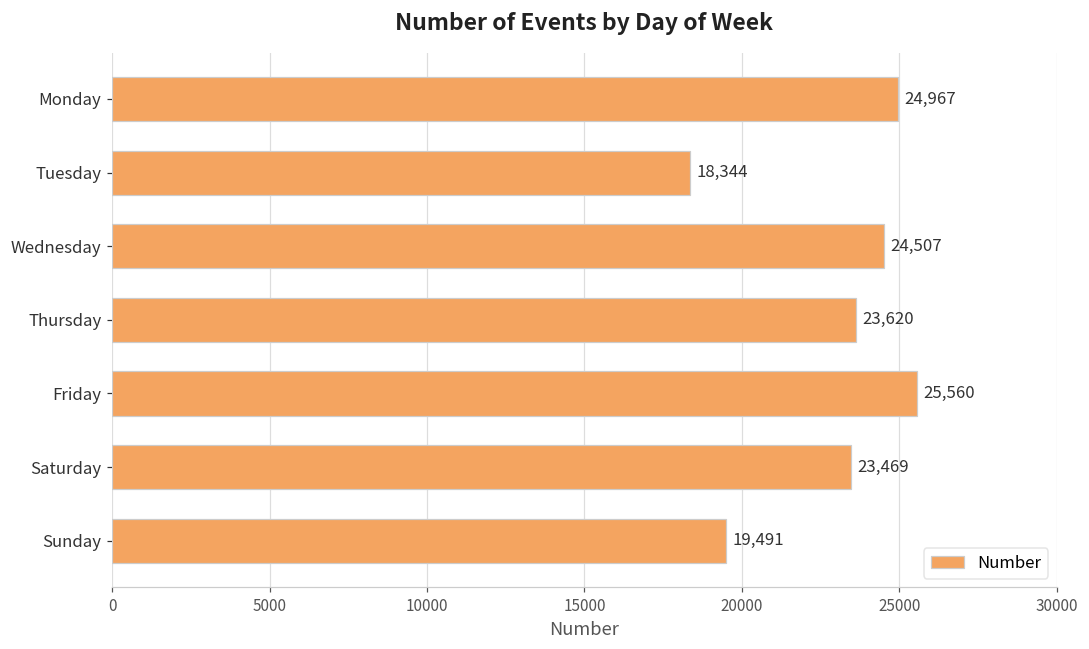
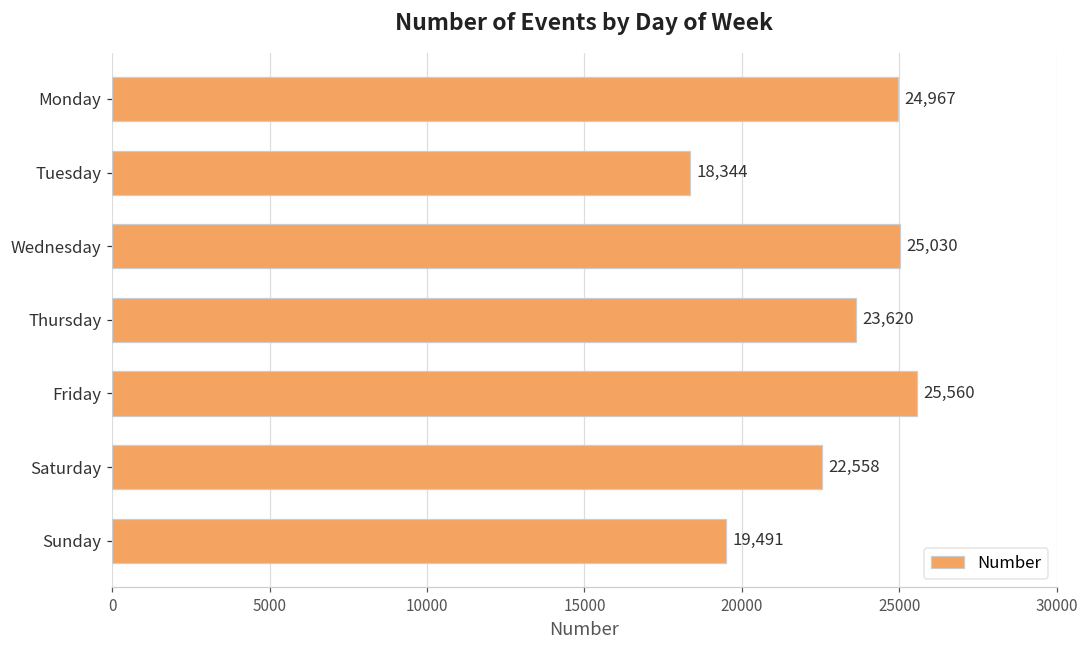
Wednesday: 24,507 -> 25,030
Saturday: 23,469 -> 22,558
